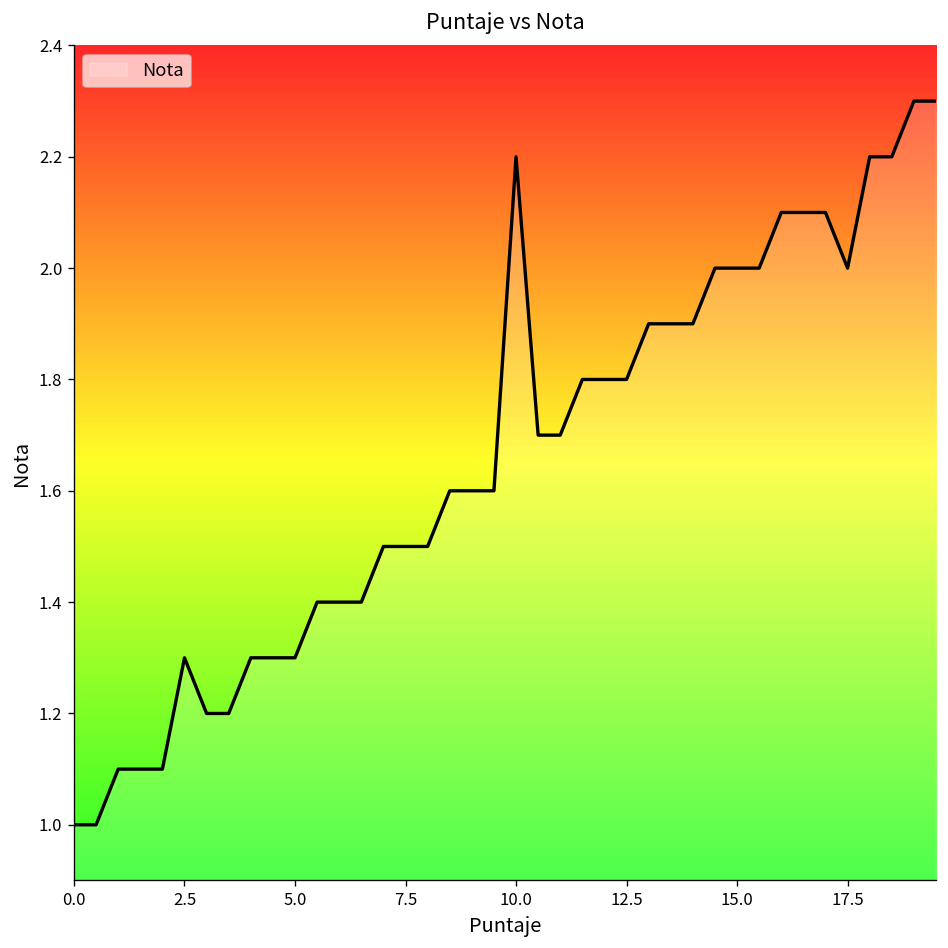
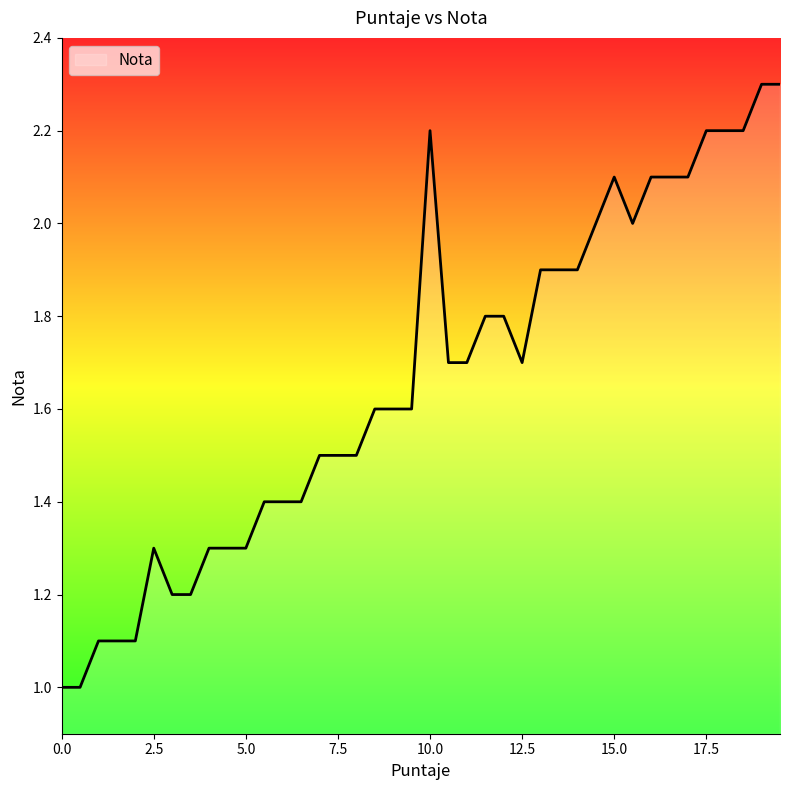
12.5: 1.8 -> 1.7
15.0: 2.0 -> 2.1
17.5: 2.0 -> 2.2
